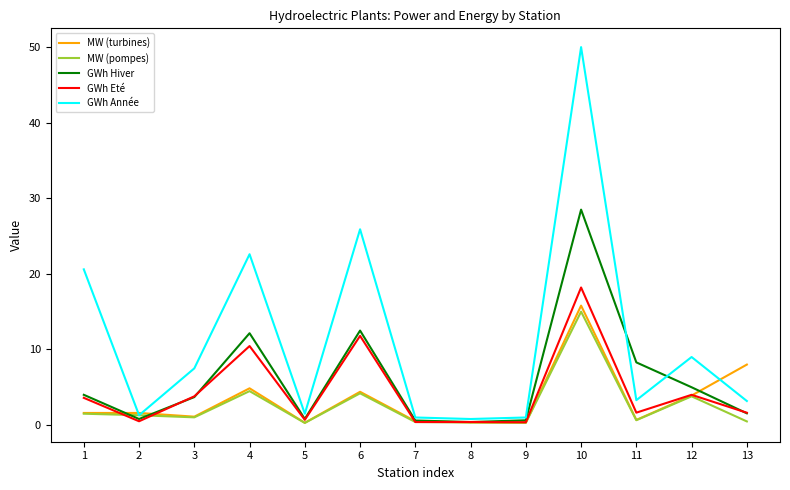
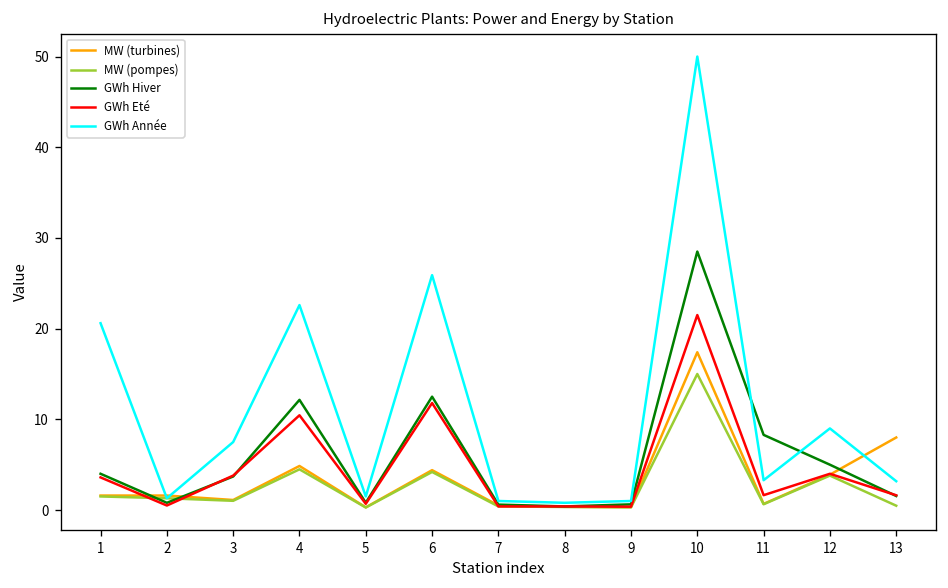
MW (turbines), 10: 16 -> 17
GWh Eté, 10: 18 -> 22
